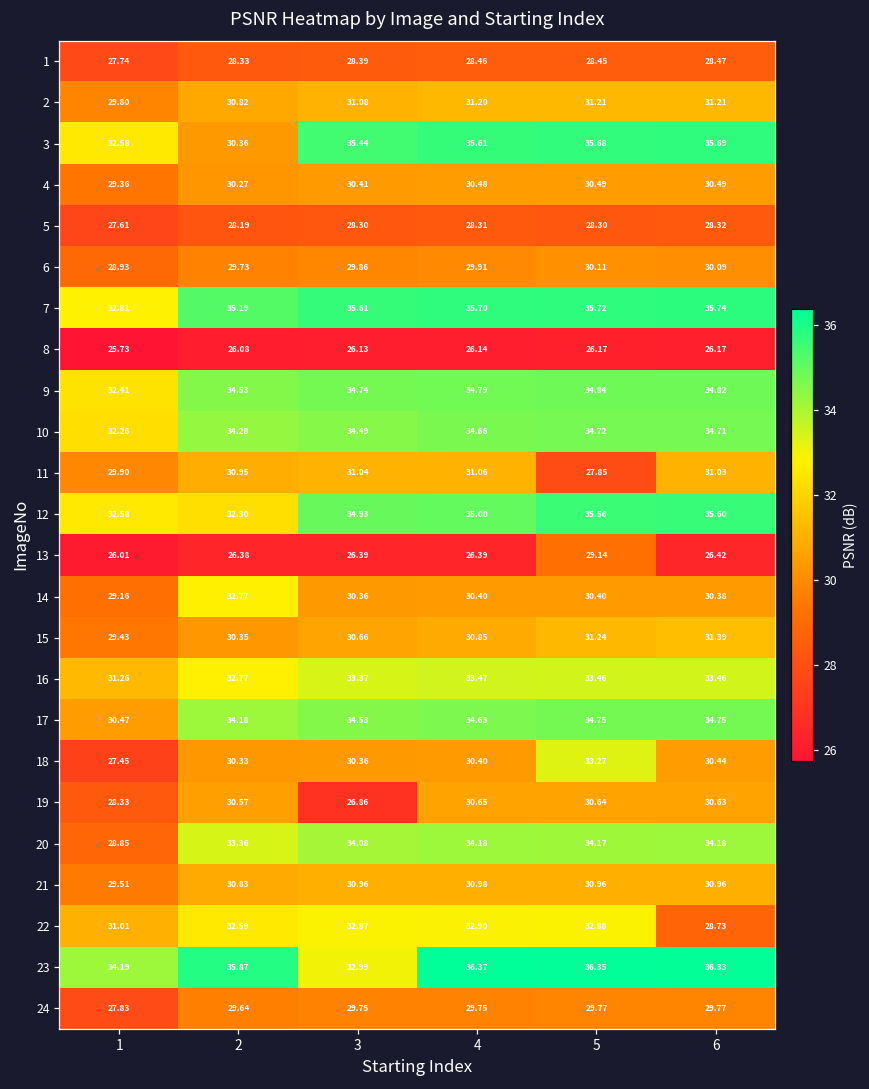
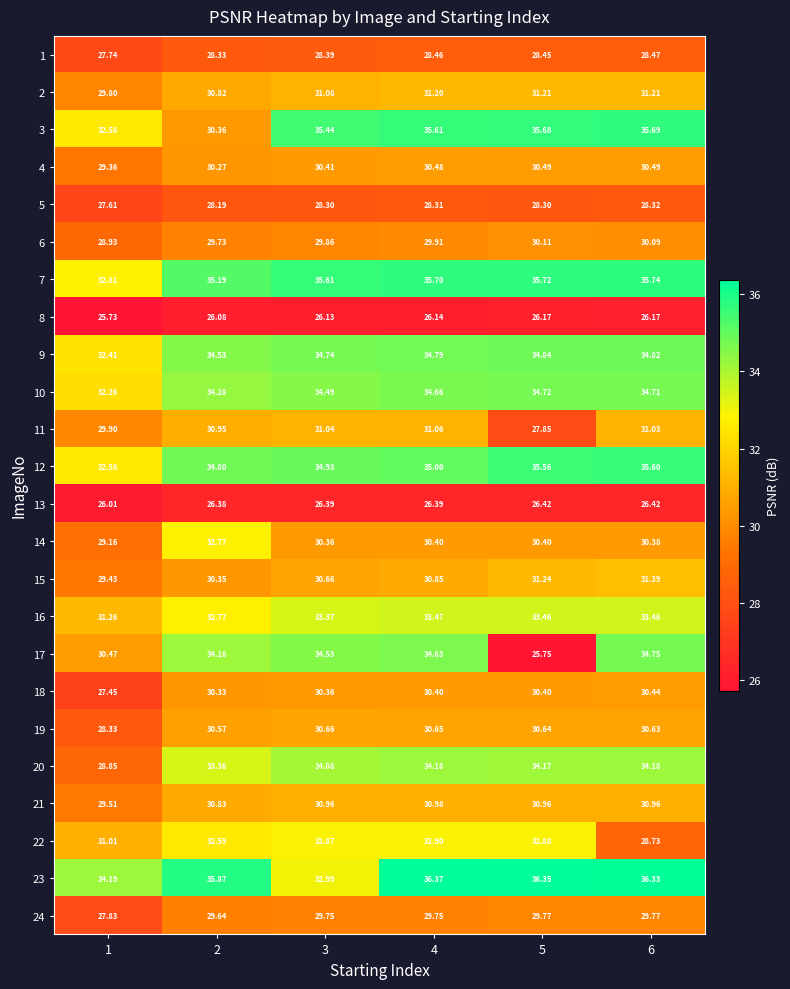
12, 2: 32.30 -> 34.80
13, 5: 29.14 -> 26.42
17, 5: 34.75 -> 25.75
18, 5: 33.27 -> 30.40
19, 3: 26.86 -> 30.66
